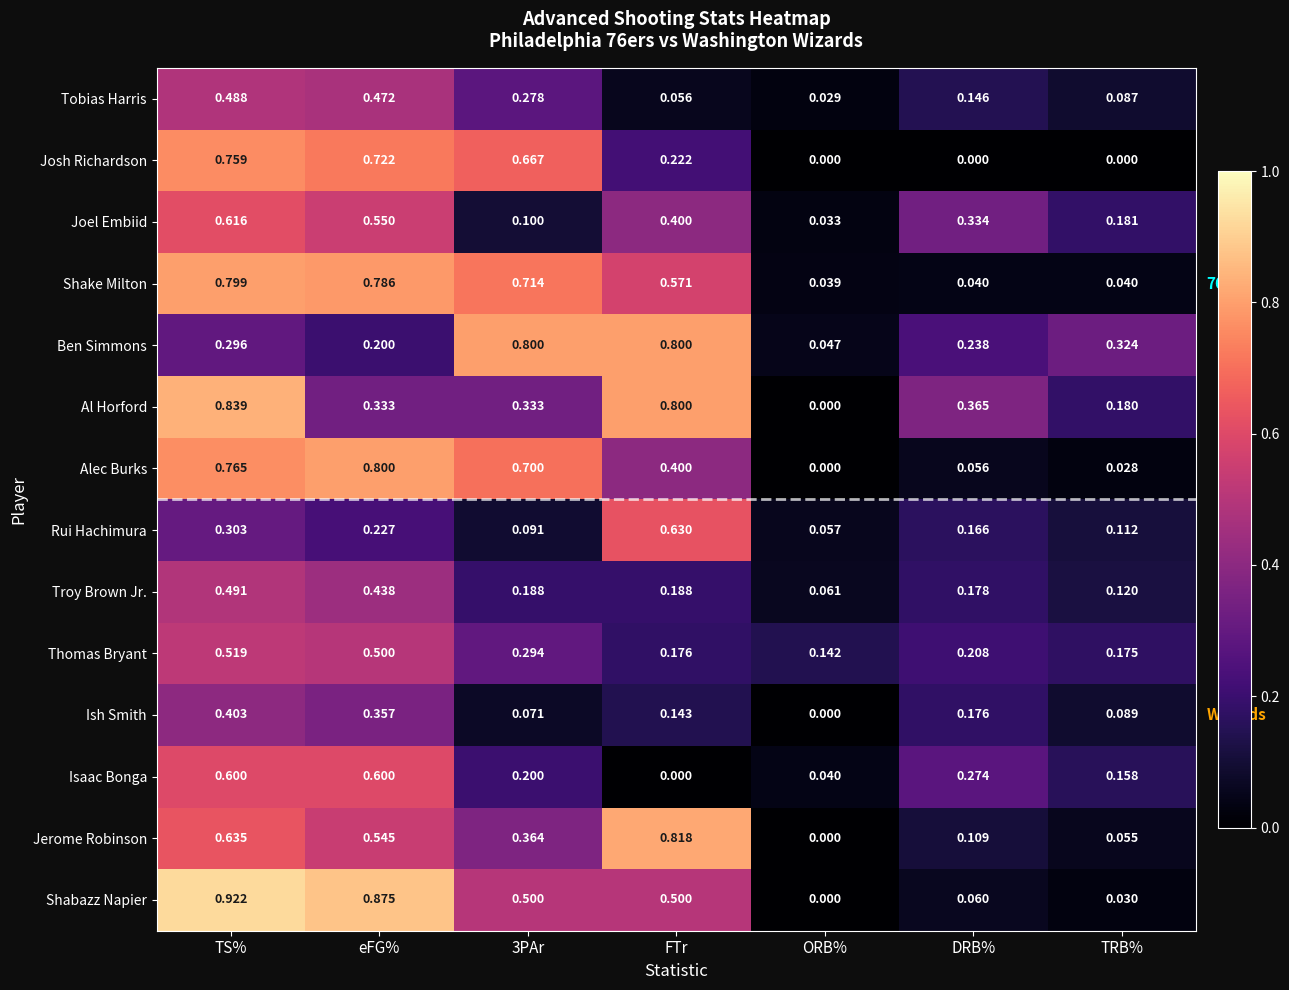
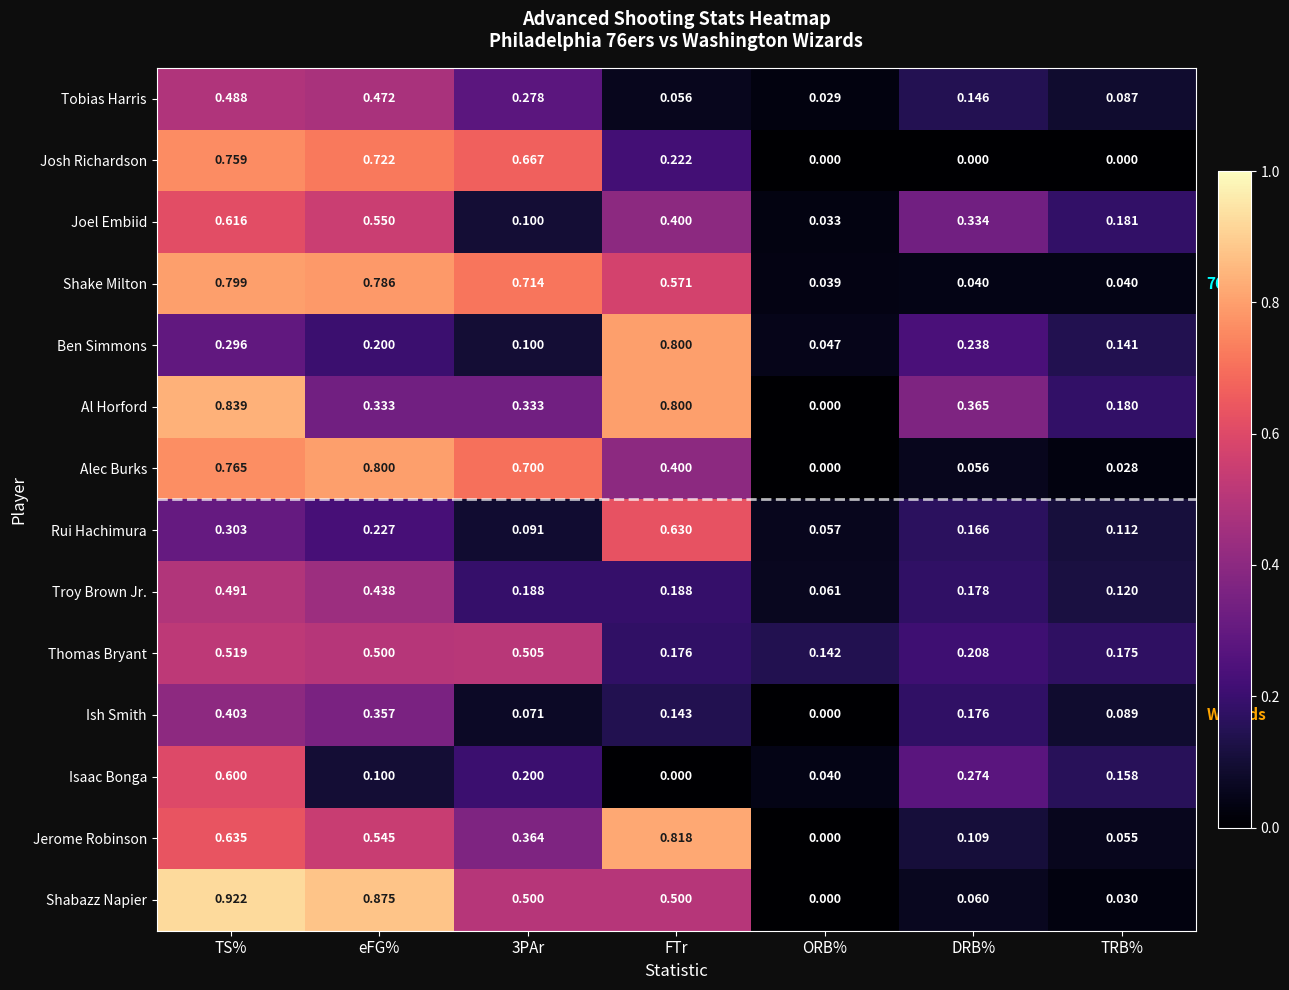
Ben Simmons, 3PAr: 0.800 -> 0.100
Ben Simmons, TRB%: 0.324 -> 0.141
Thomas Bryant, 3PAr: 0.294 -> 0.505
Isaac Bonga, eFG%: 0.600 -> 0.100
